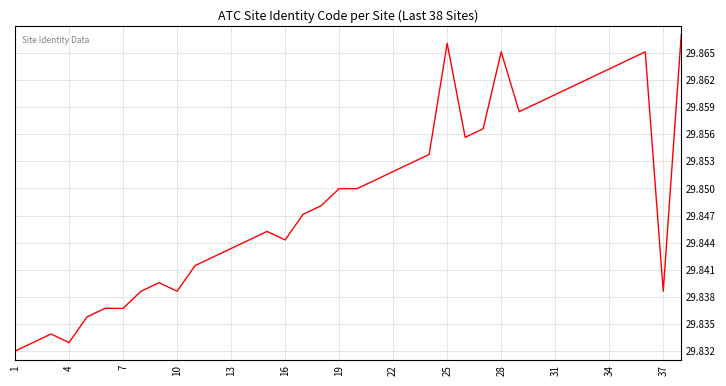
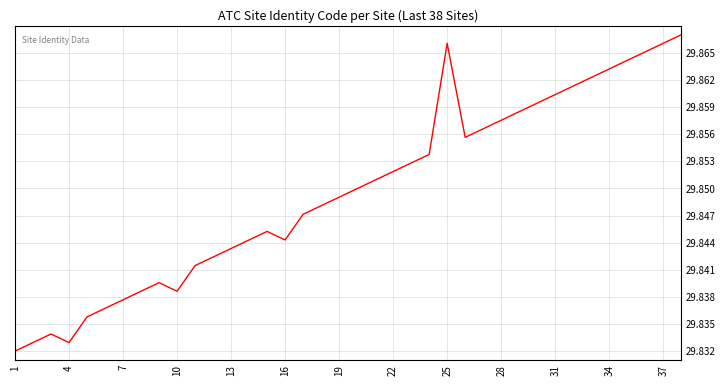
7: 29.837 -> 29.838
19: 29.850 -> 29.849
28: 29.865 -> 29.858
37: 29.839 -> 29.866
